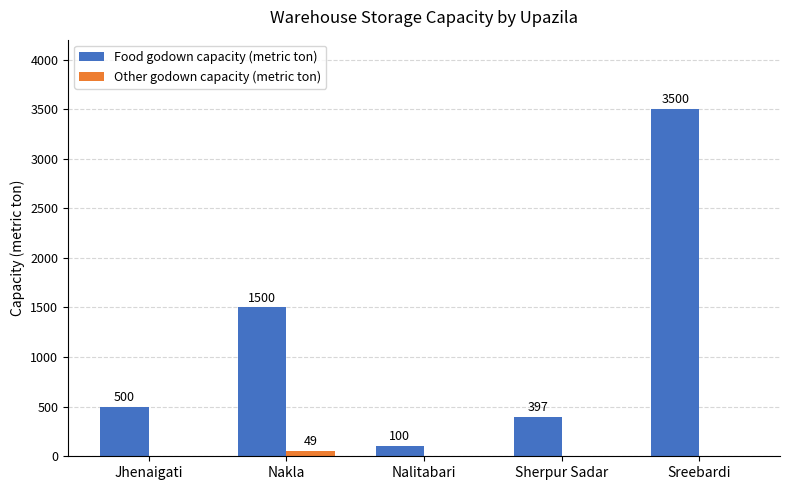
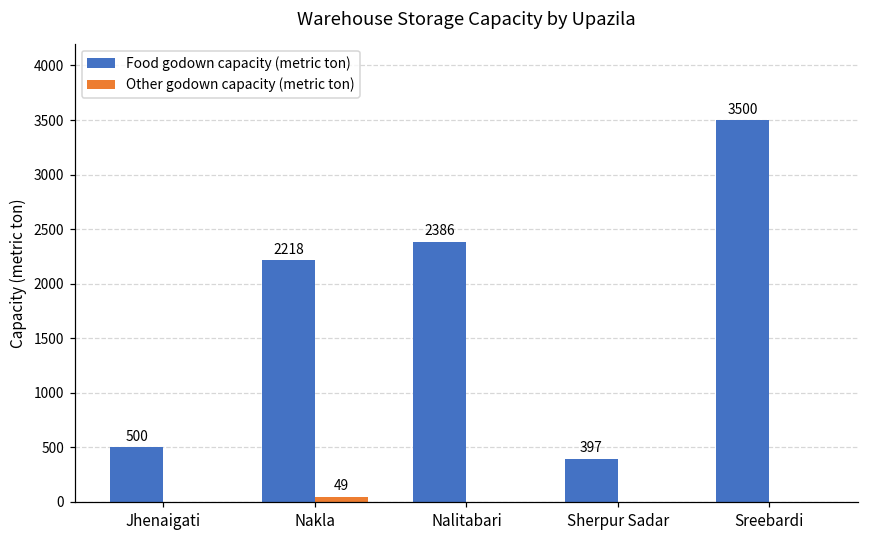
Food godown capacity (metric ton), Nakla: 1500 -> 2218
Food godown capacity (metric ton), Nalitabari: 100 -> 2386
